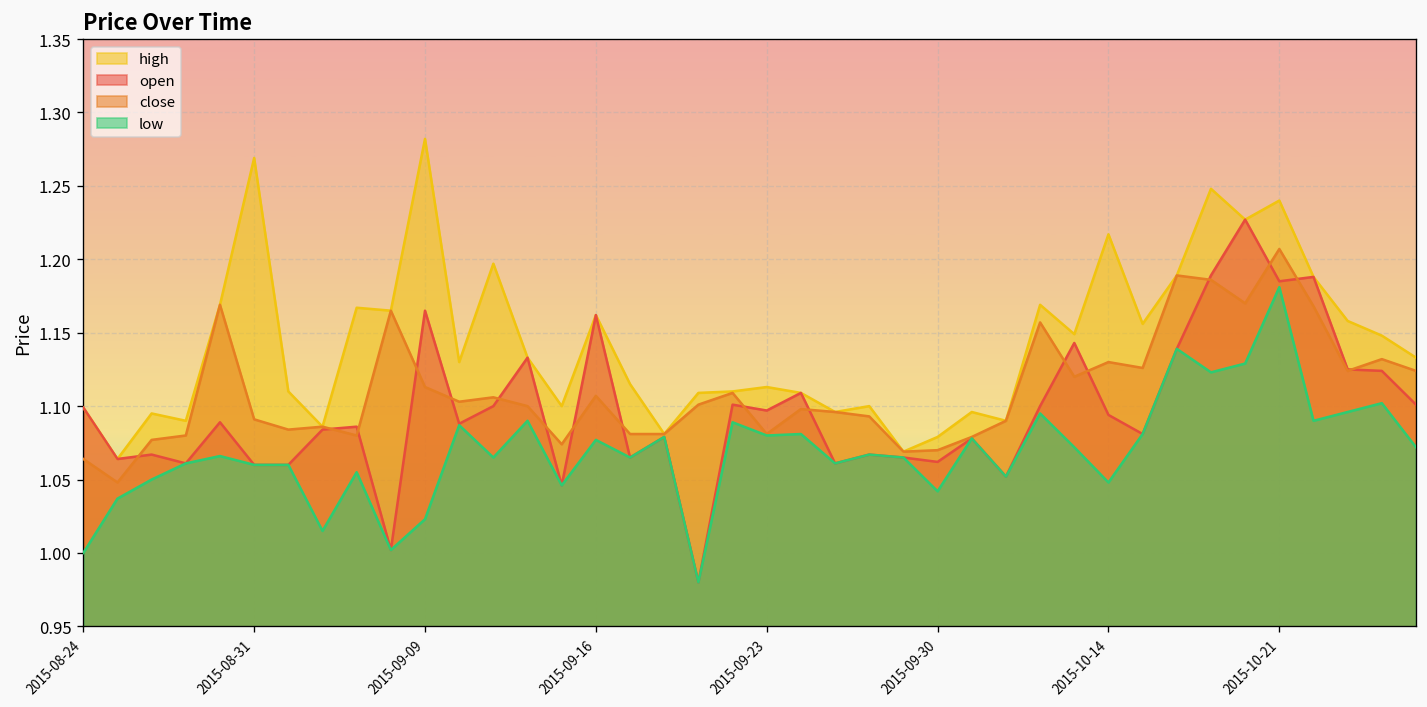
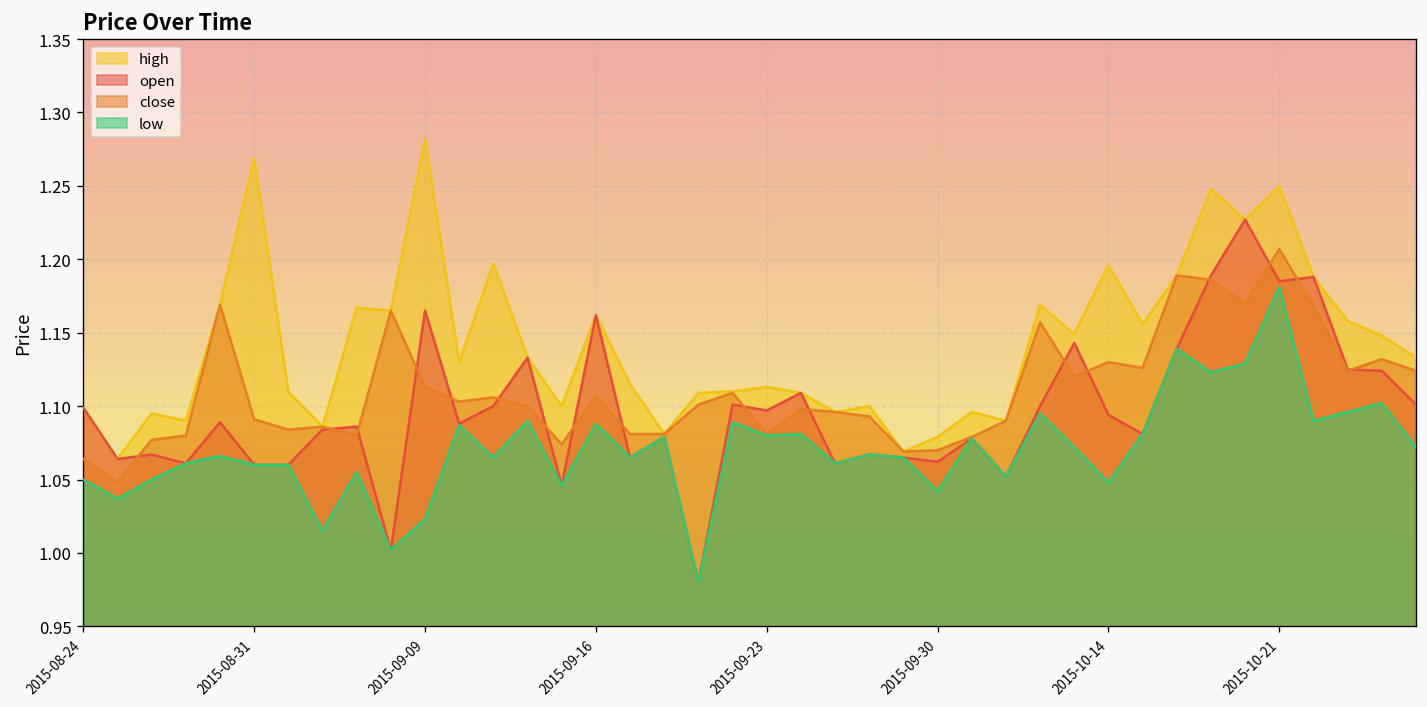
low, 2015-08-24: 1.00 -> 1.05
low, 2015-09-16: 1.077 -> 1.088
high, 2015-10-14: 1.217 -> 1.196
high, 2015-10-21: 1.24 -> 1.25
